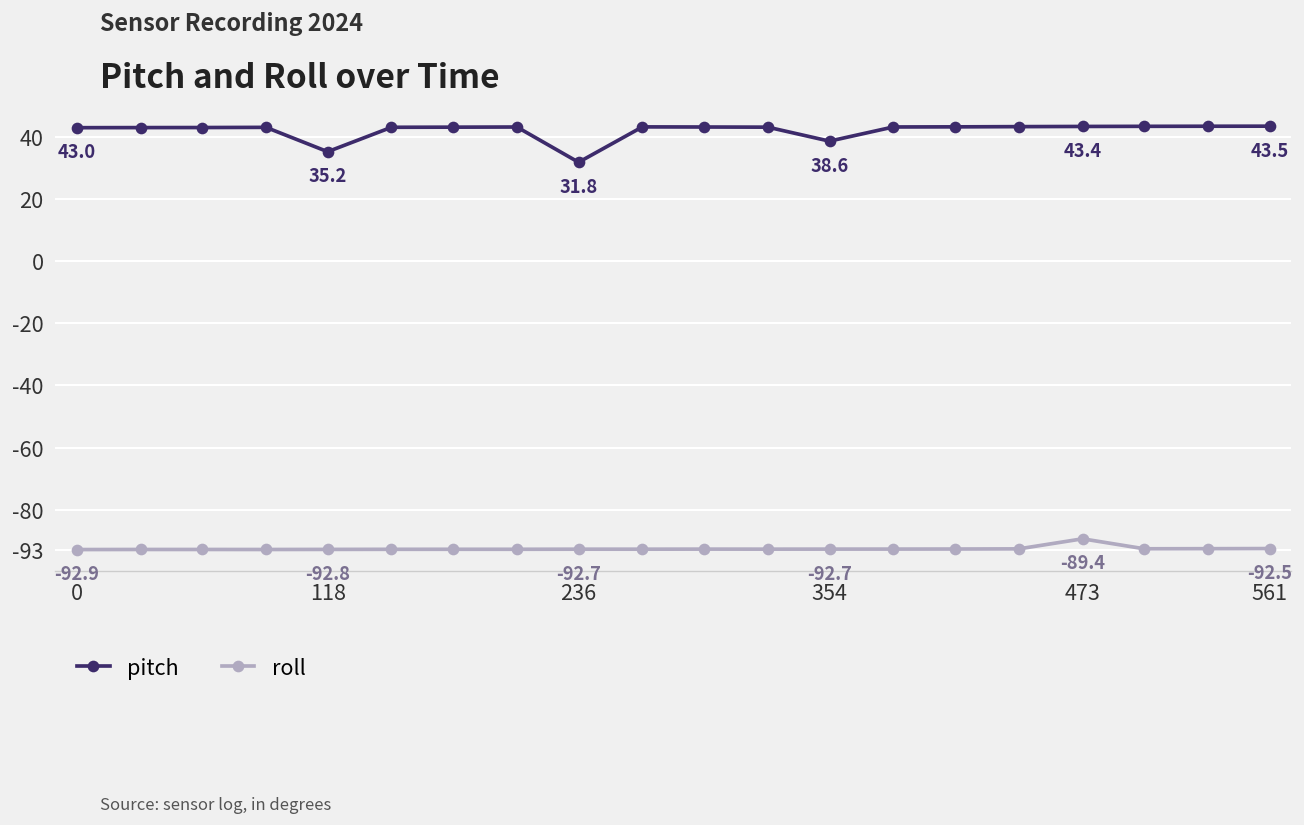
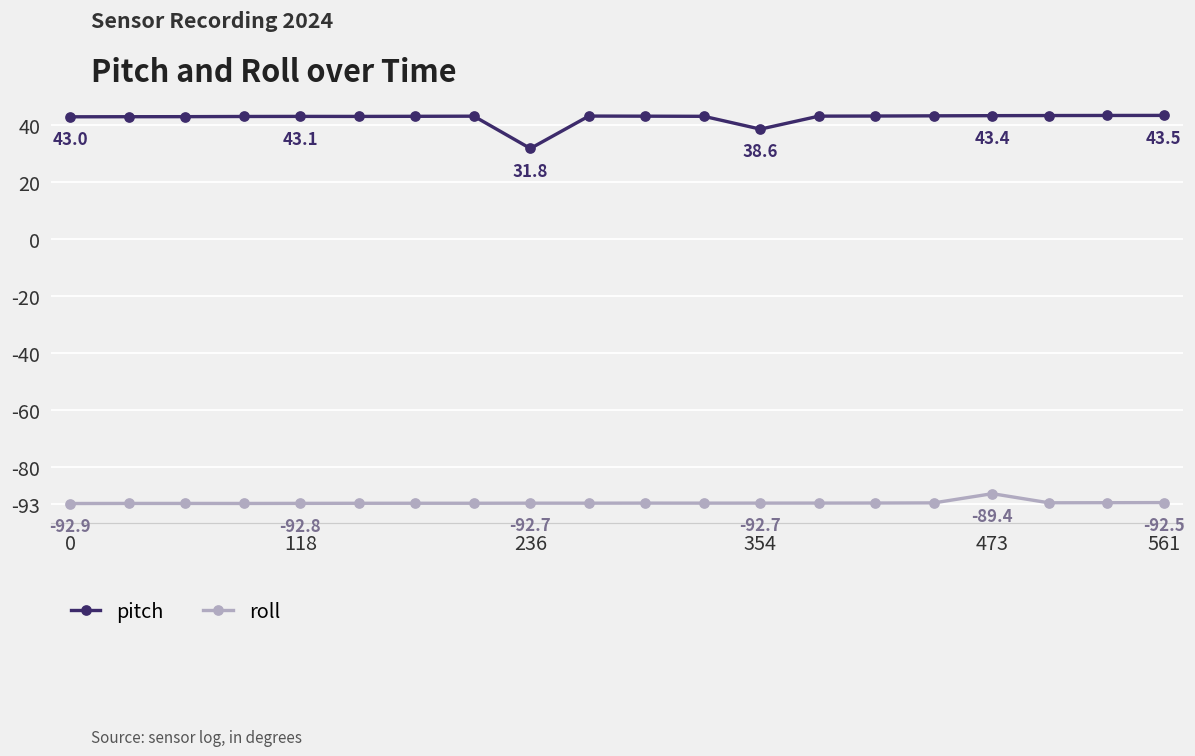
pitch, 118: 35.2 -> 43.1
